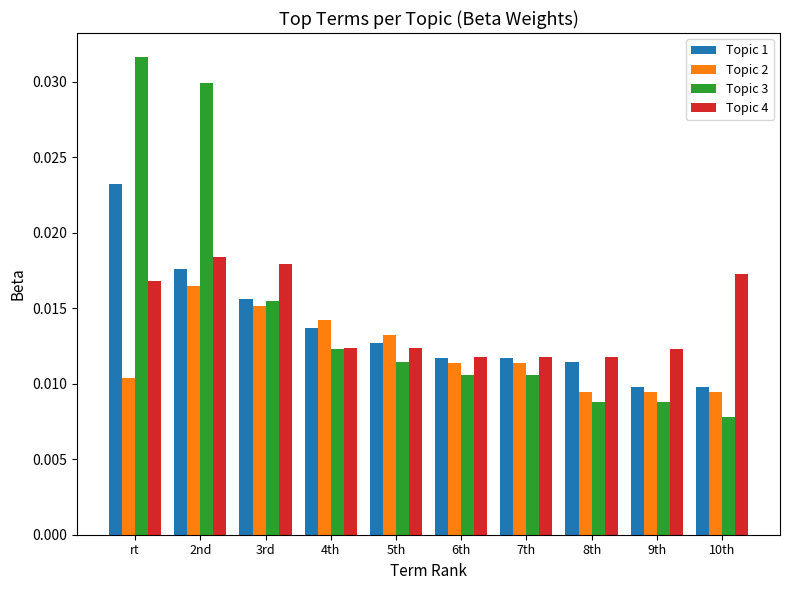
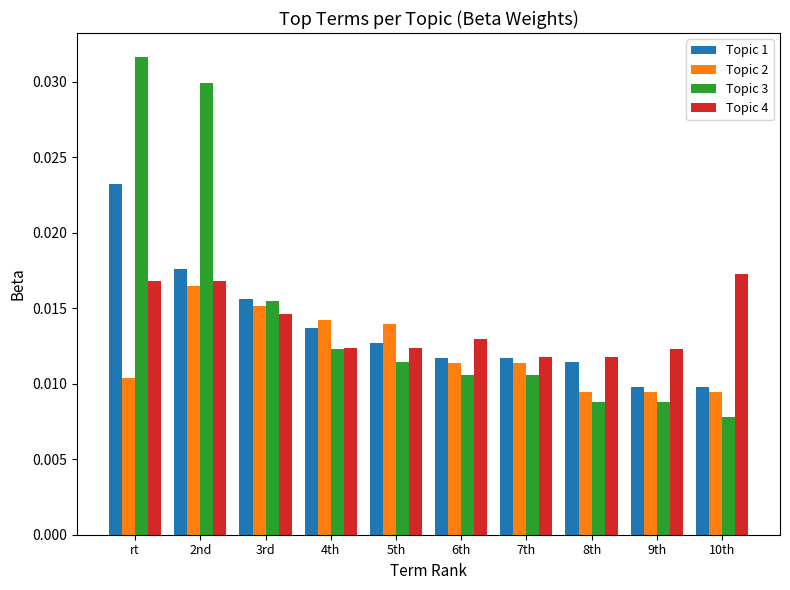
Topic 4, 2nd: 0.0184 -> 0.0168
Topic 4, 3rd: 0.0179 -> 0.0146
Topic 2, 5th: 0.0132 -> 0.0140
Topic 4, 6th: 0.0118 -> 0.0129
